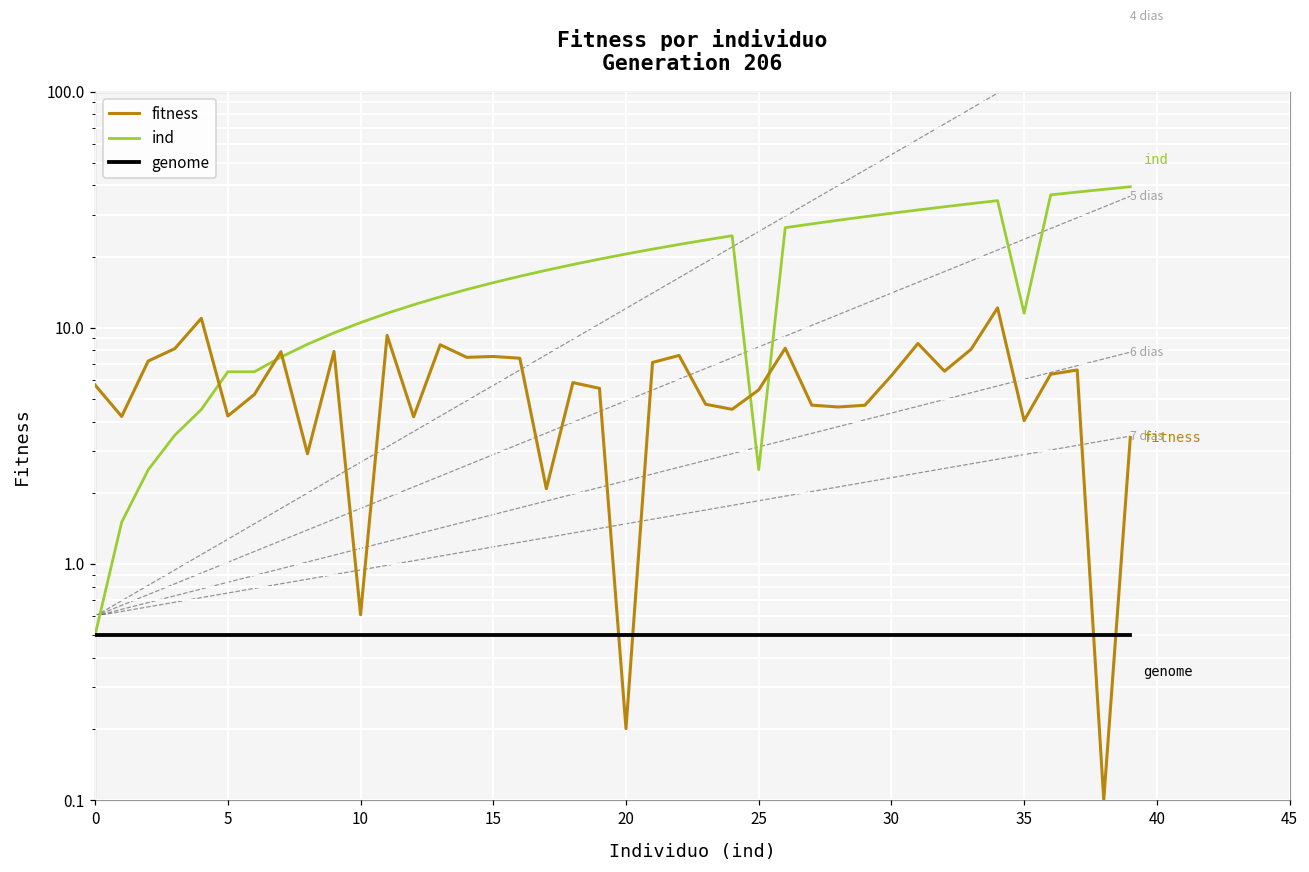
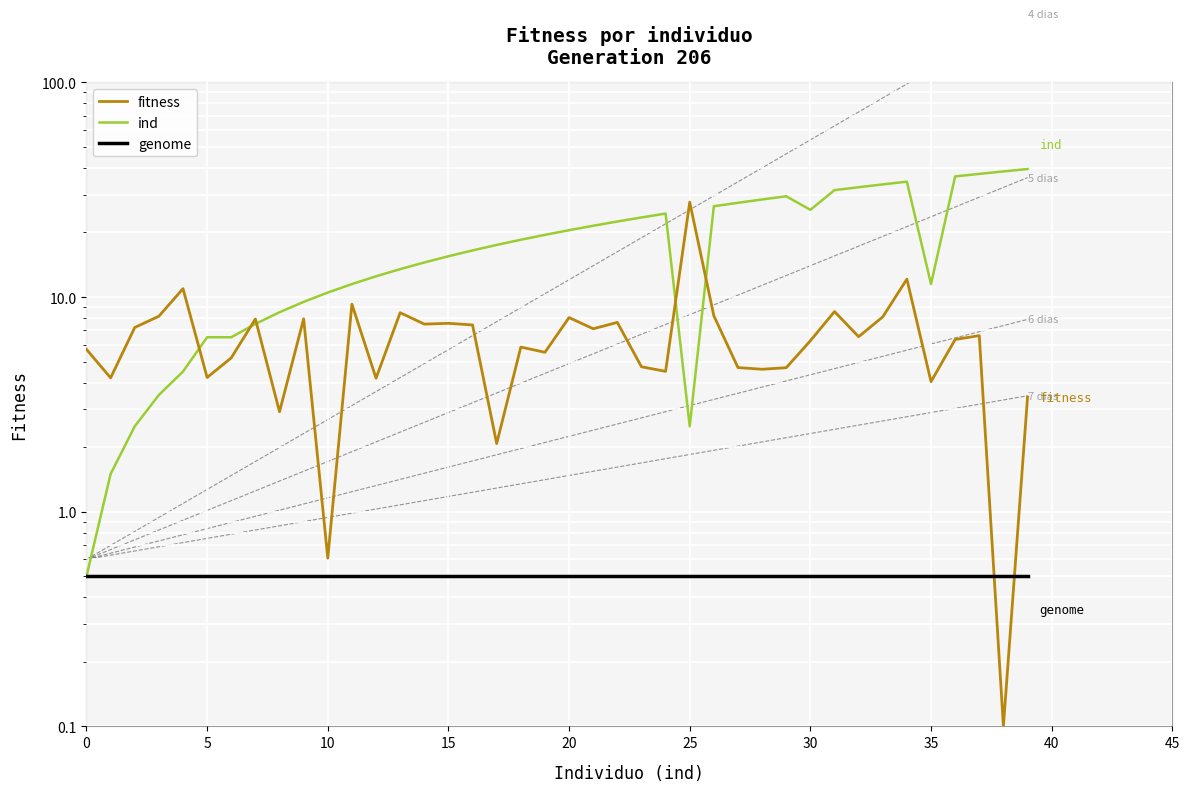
fitness, 20: 0.20 -> 8.0
fitness, 25: 5.4 -> 28
ind, 30: 31 -> 26
